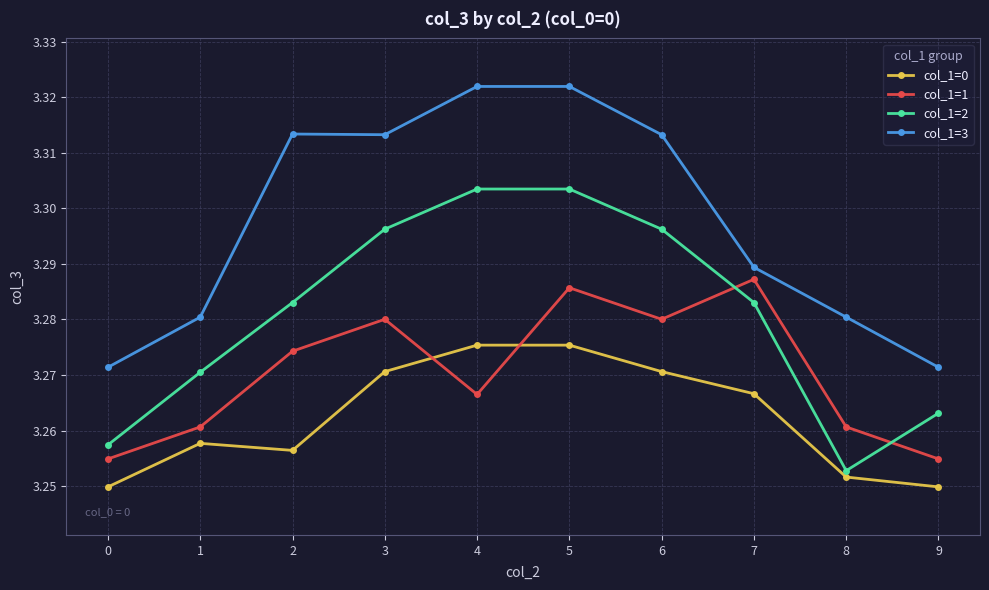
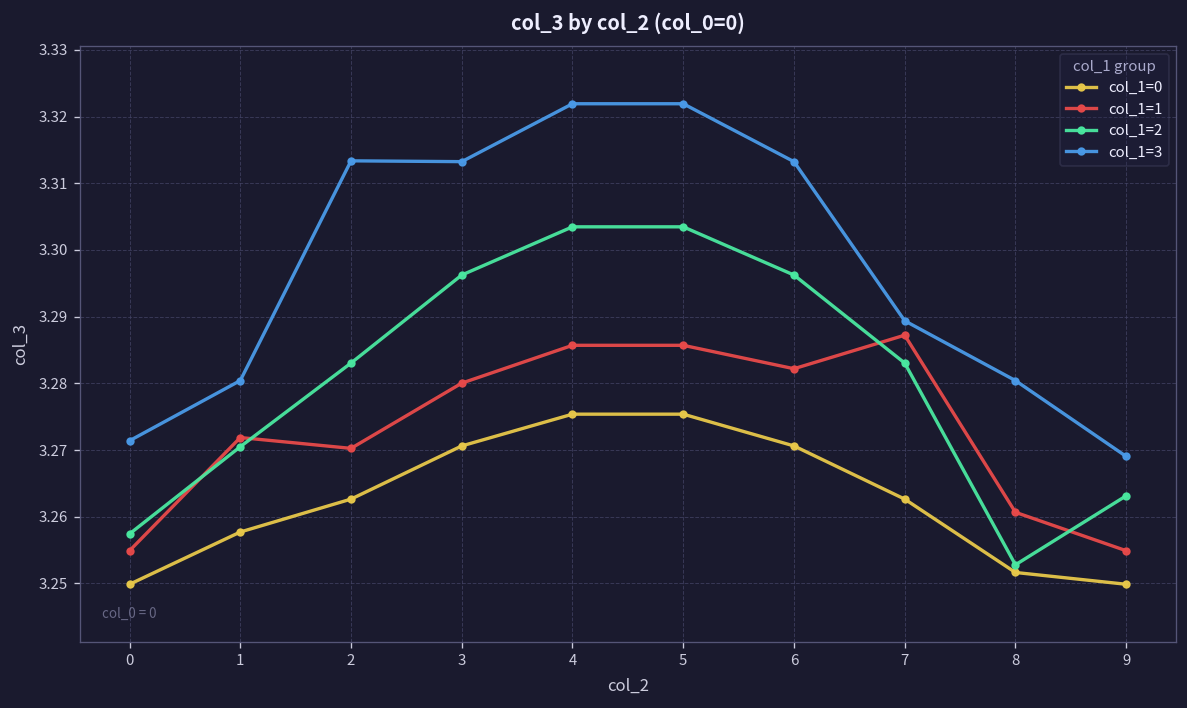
col_1=1, 1: 3.261 -> 3.272
col_1=0, 2: 3.256 -> 3.263
col_1=1, 2: 3.274 -> 3.270
col_1=1, 4: 3.267 -> 3.286
col_1=1, 6: 3.280 -> 3.282
col_1=0, 7: 3.267 -> 3.263
col_1=3, 9: 3.271 -> 3.269
